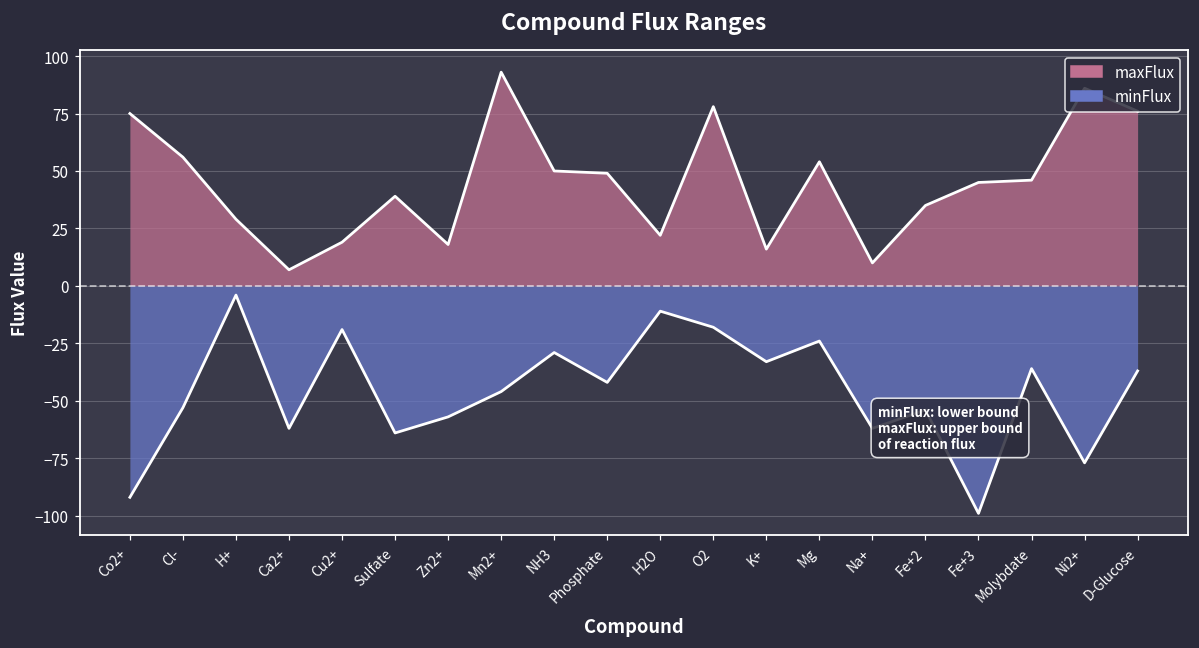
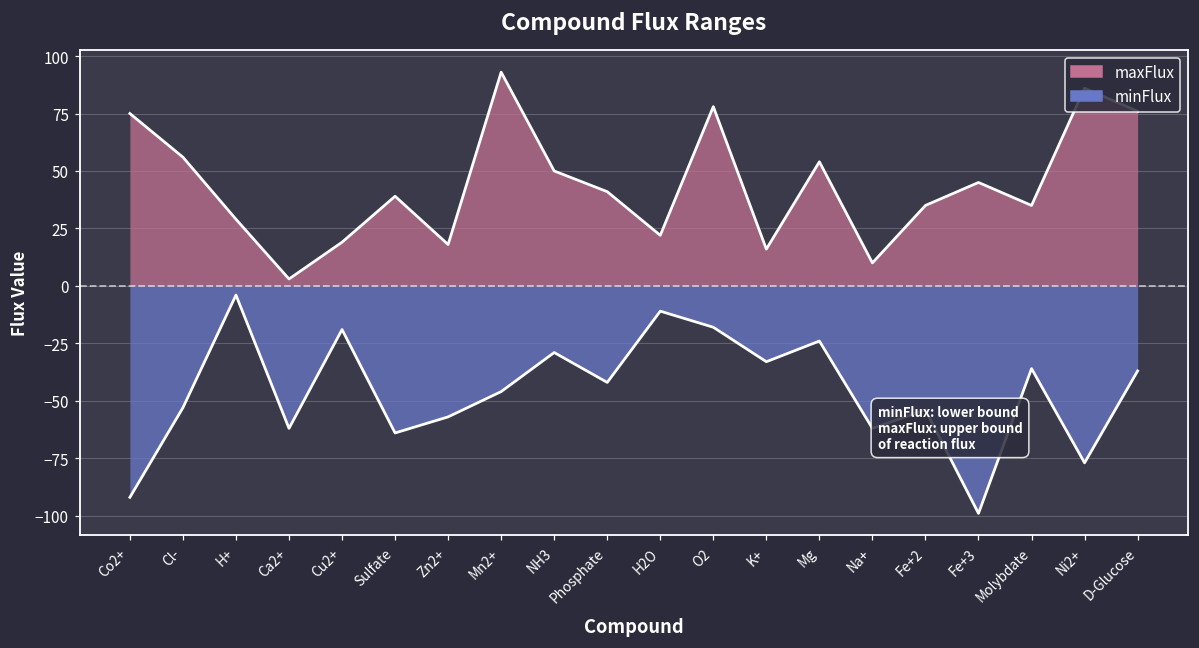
maxFlux, Ca2+: 7 -> 3
maxFlux, Phosphate: 49 -> 41
maxFlux, Molybdate: 46 -> 35
